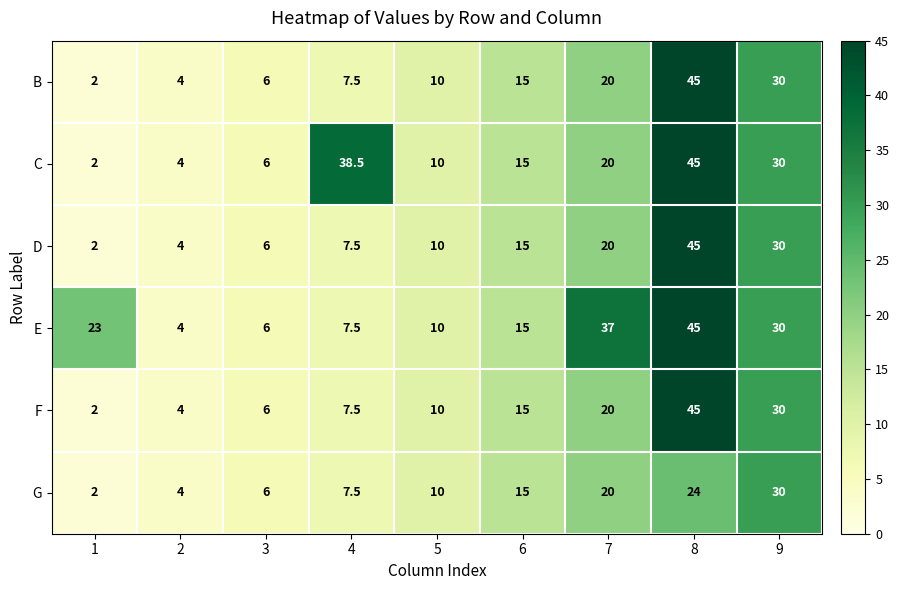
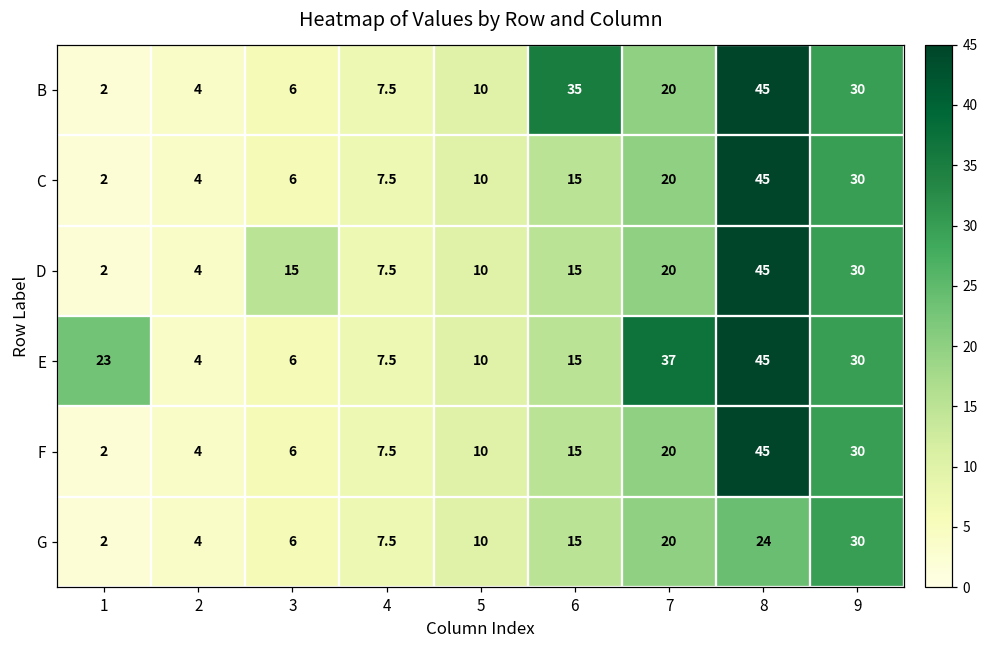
B, 6: 15 -> 35
C, 4: 38.5 -> 7.5
D, 3: 6 -> 15
